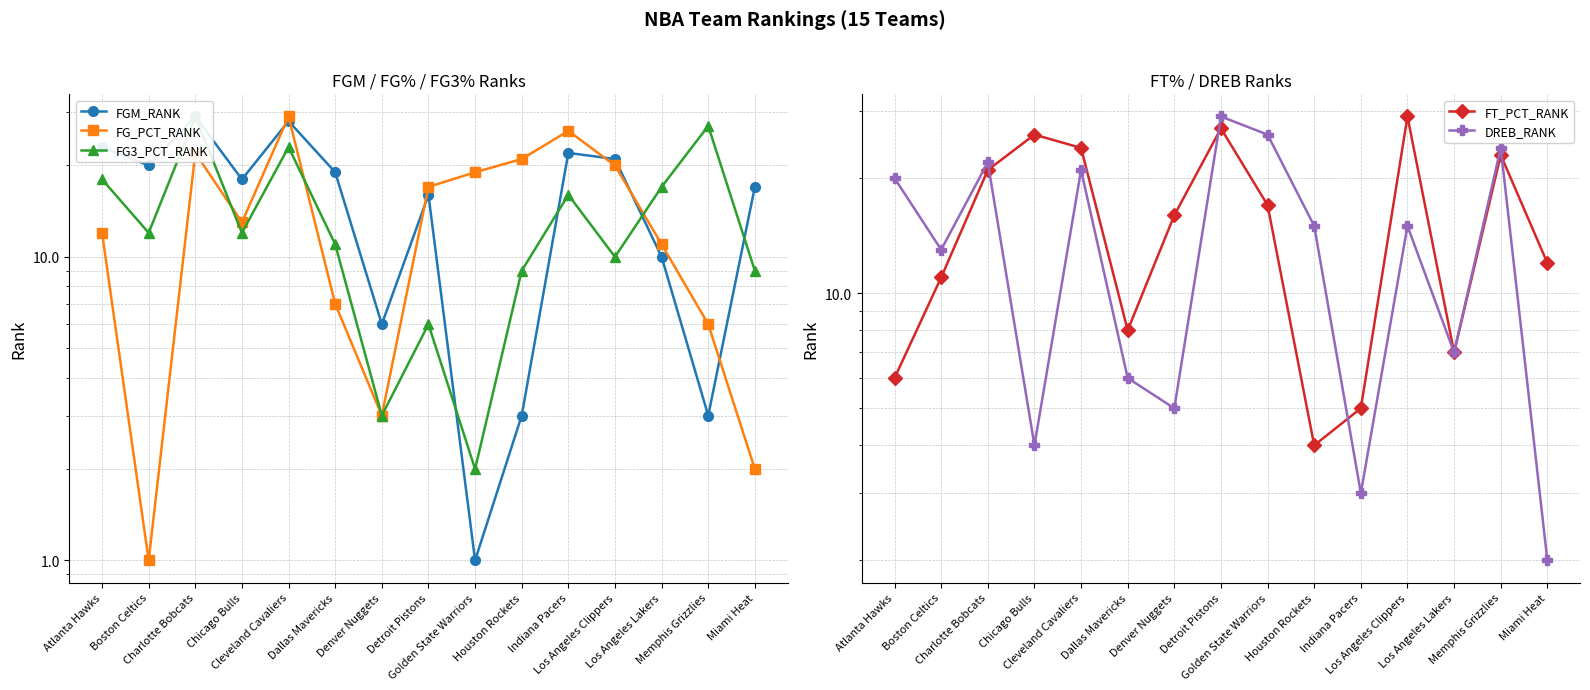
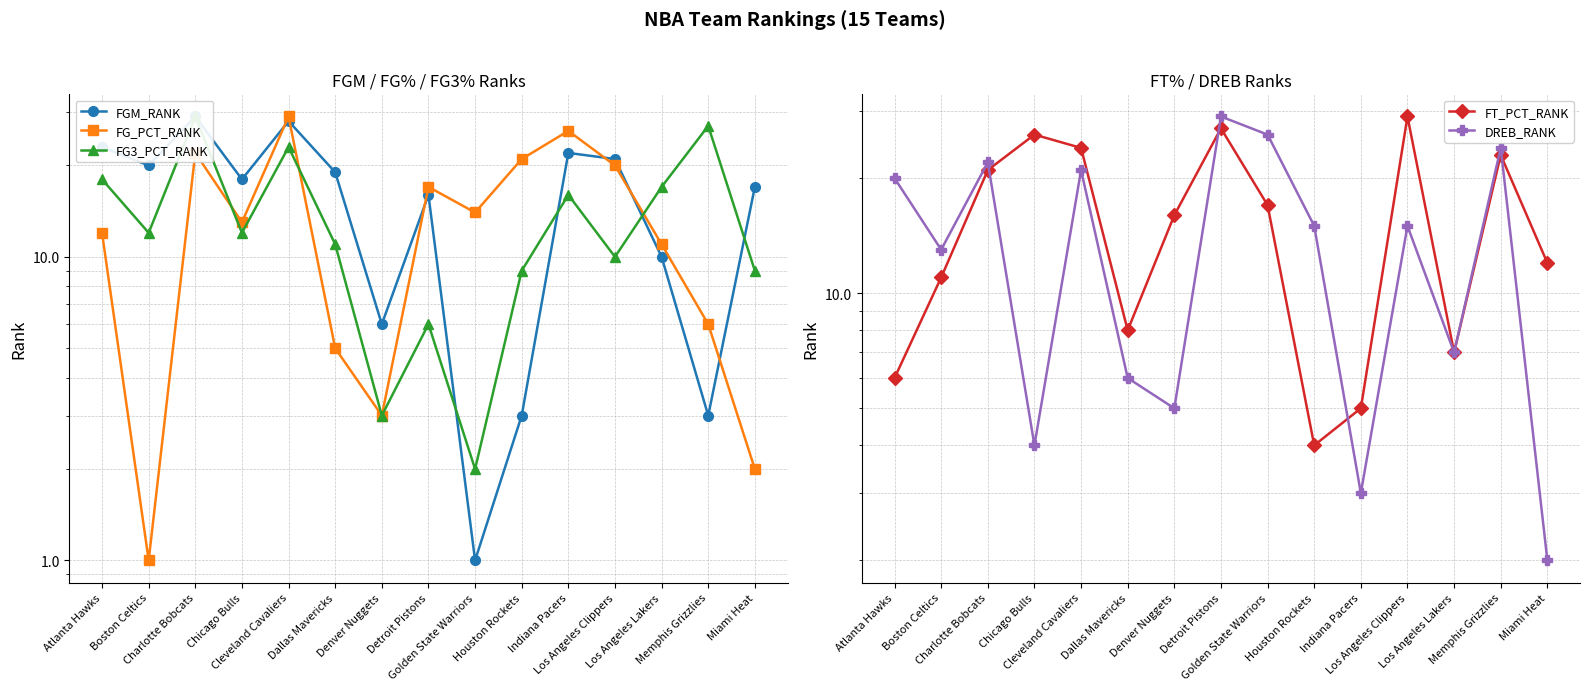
FGM / FG% / FG3% Ranks, FG_PCT_RANK, Dallas Mavericks: 7 -> 5
FGM / FG% / FG3% Ranks, FG_PCT_RANK, Golden State Warriors: 19 -> 14
